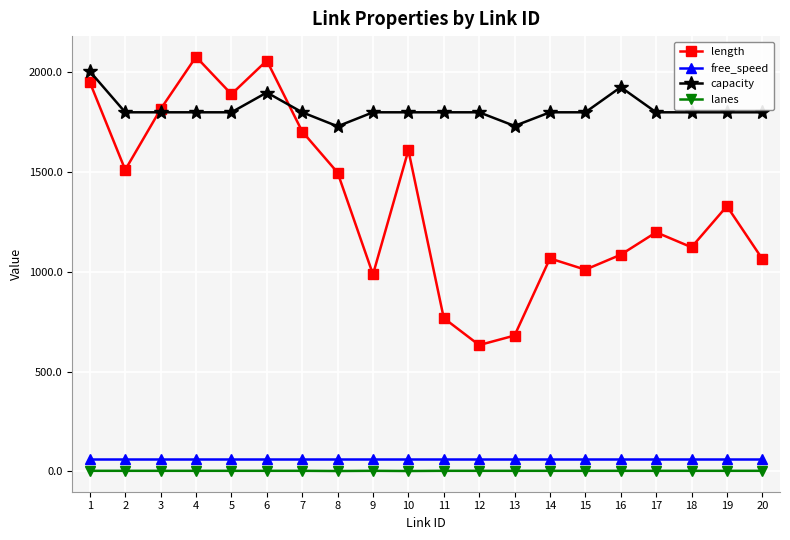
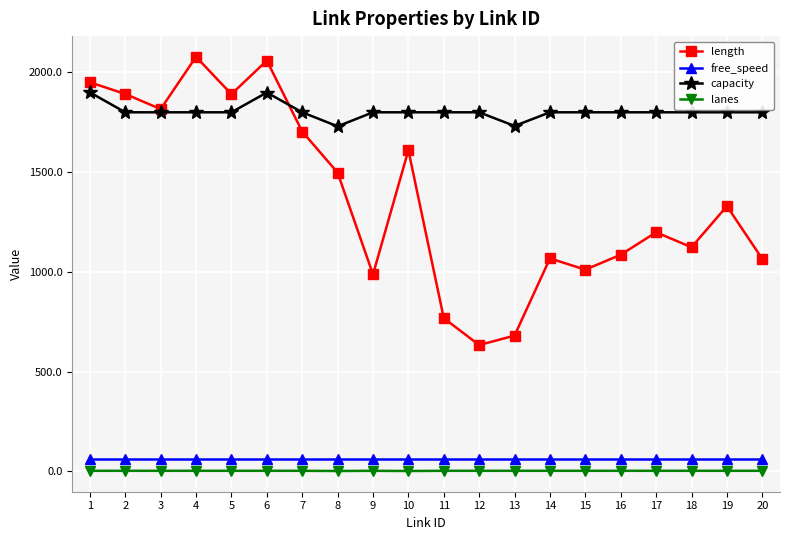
capacity, 1: 2010 -> 1900
length, 2: 1510 -> 1890
capacity, 16: 1930 -> 1800
